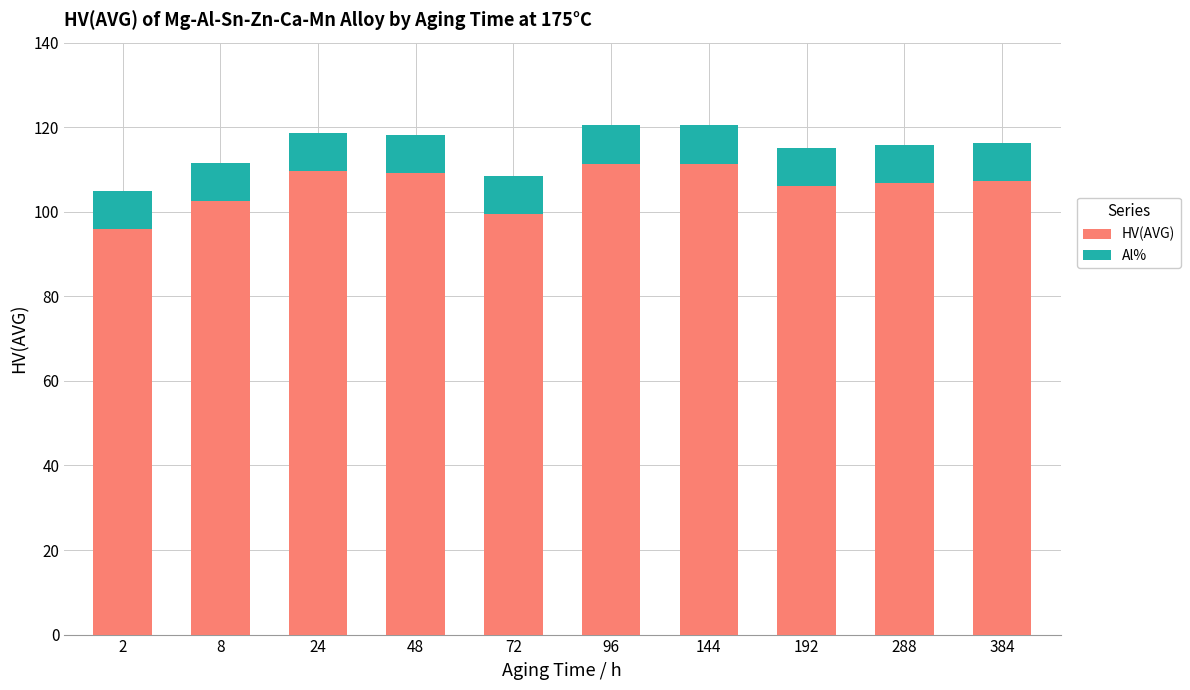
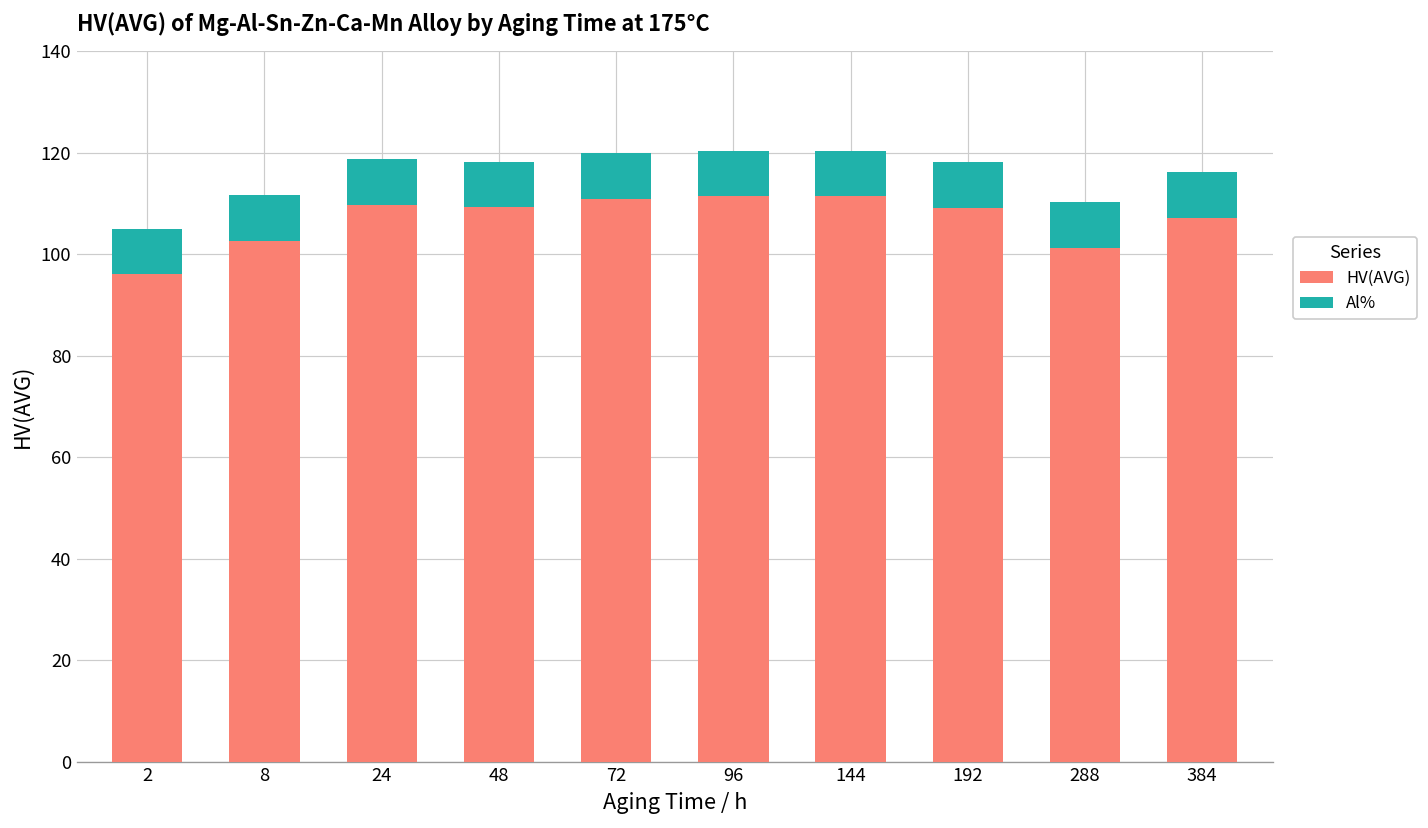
HV(AVG), 72: 99 -> 111
HV(AVG), 192: 106 -> 109
HV(AVG), 288: 107 -> 101
